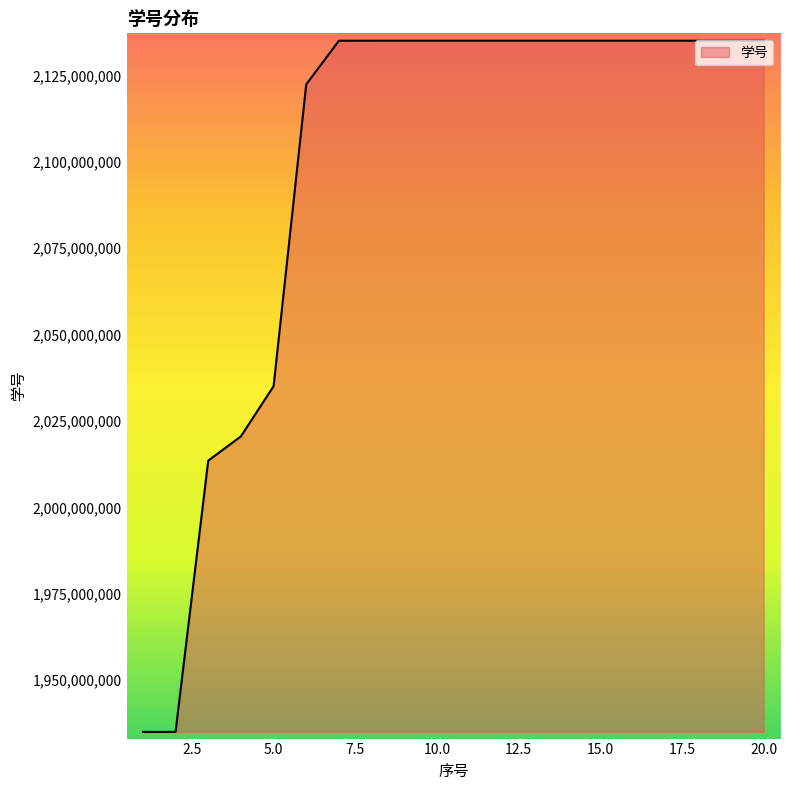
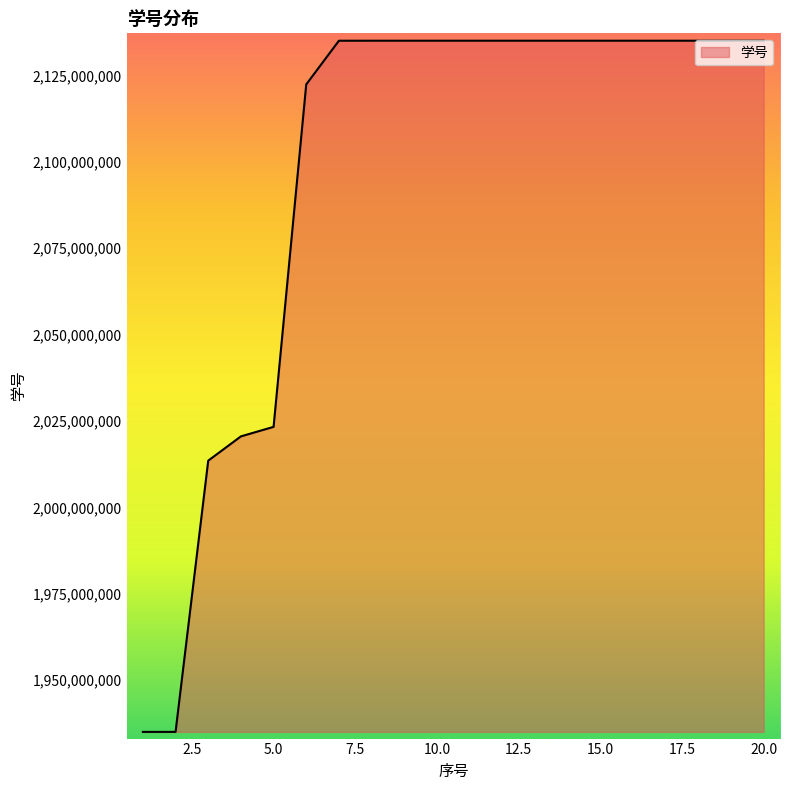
5.0: 2,035,000,000 -> 2,023,000,000
